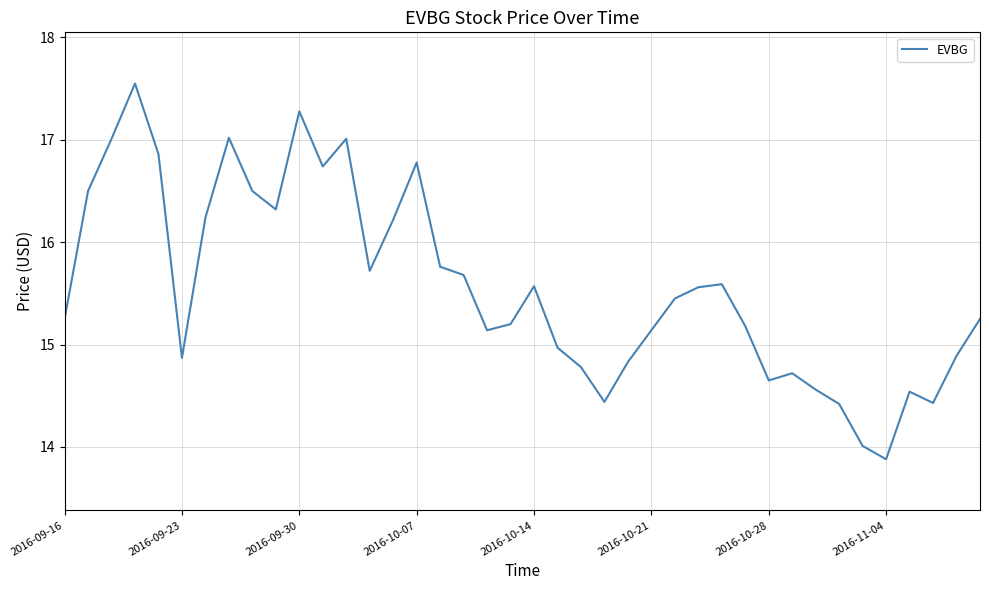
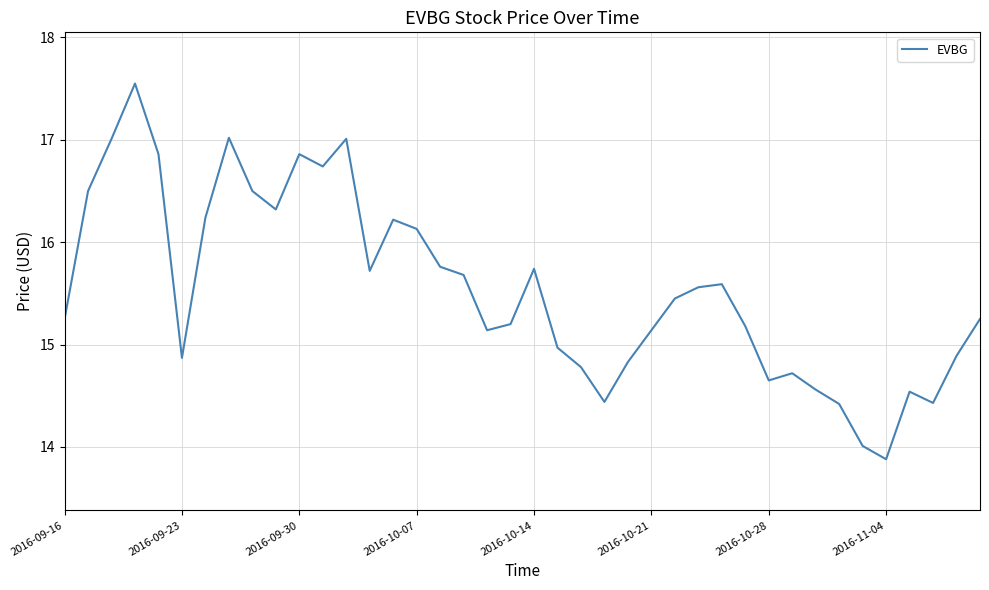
2016-09-30: 17.28 -> 16.86
2016-10-07: 16.78 -> 16.13
2016-10-14: 15.57 -> 15.74
